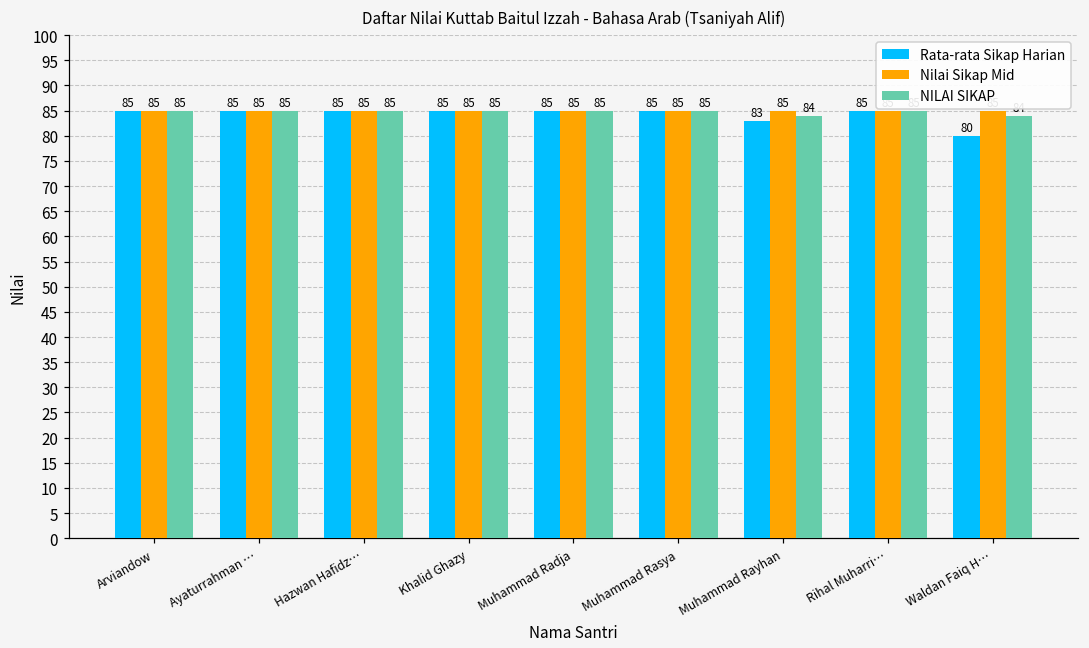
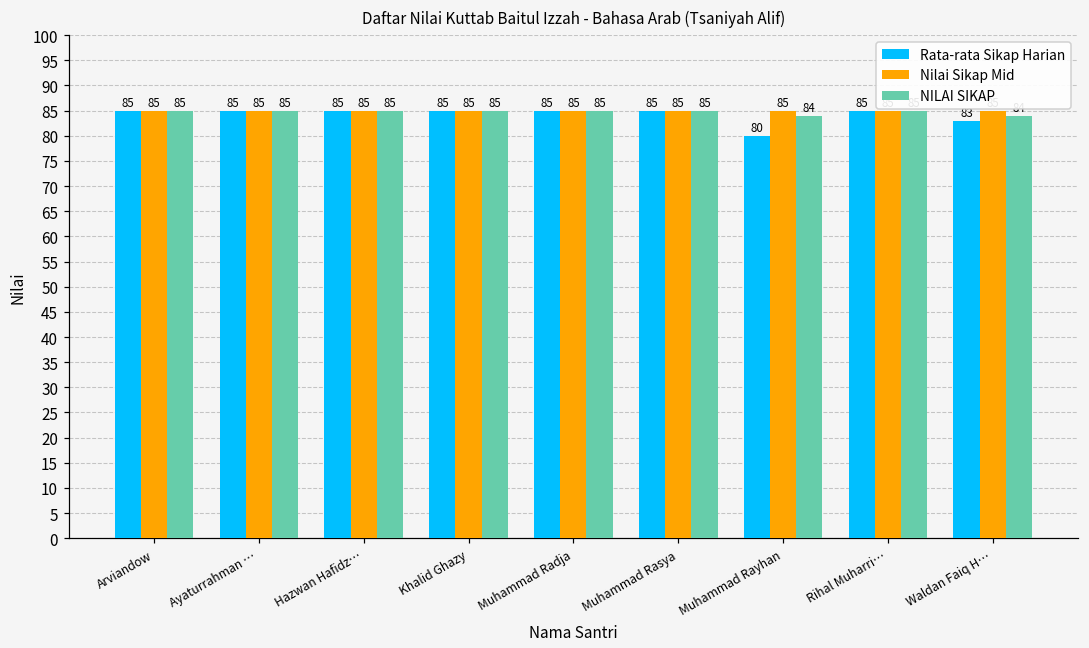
Rata-rata Sikap Harian, Muhammad Rayhan: 83 -> 80
Rata-rata Sikap Harian, Waldan Faiq H…: 80 -> 83
